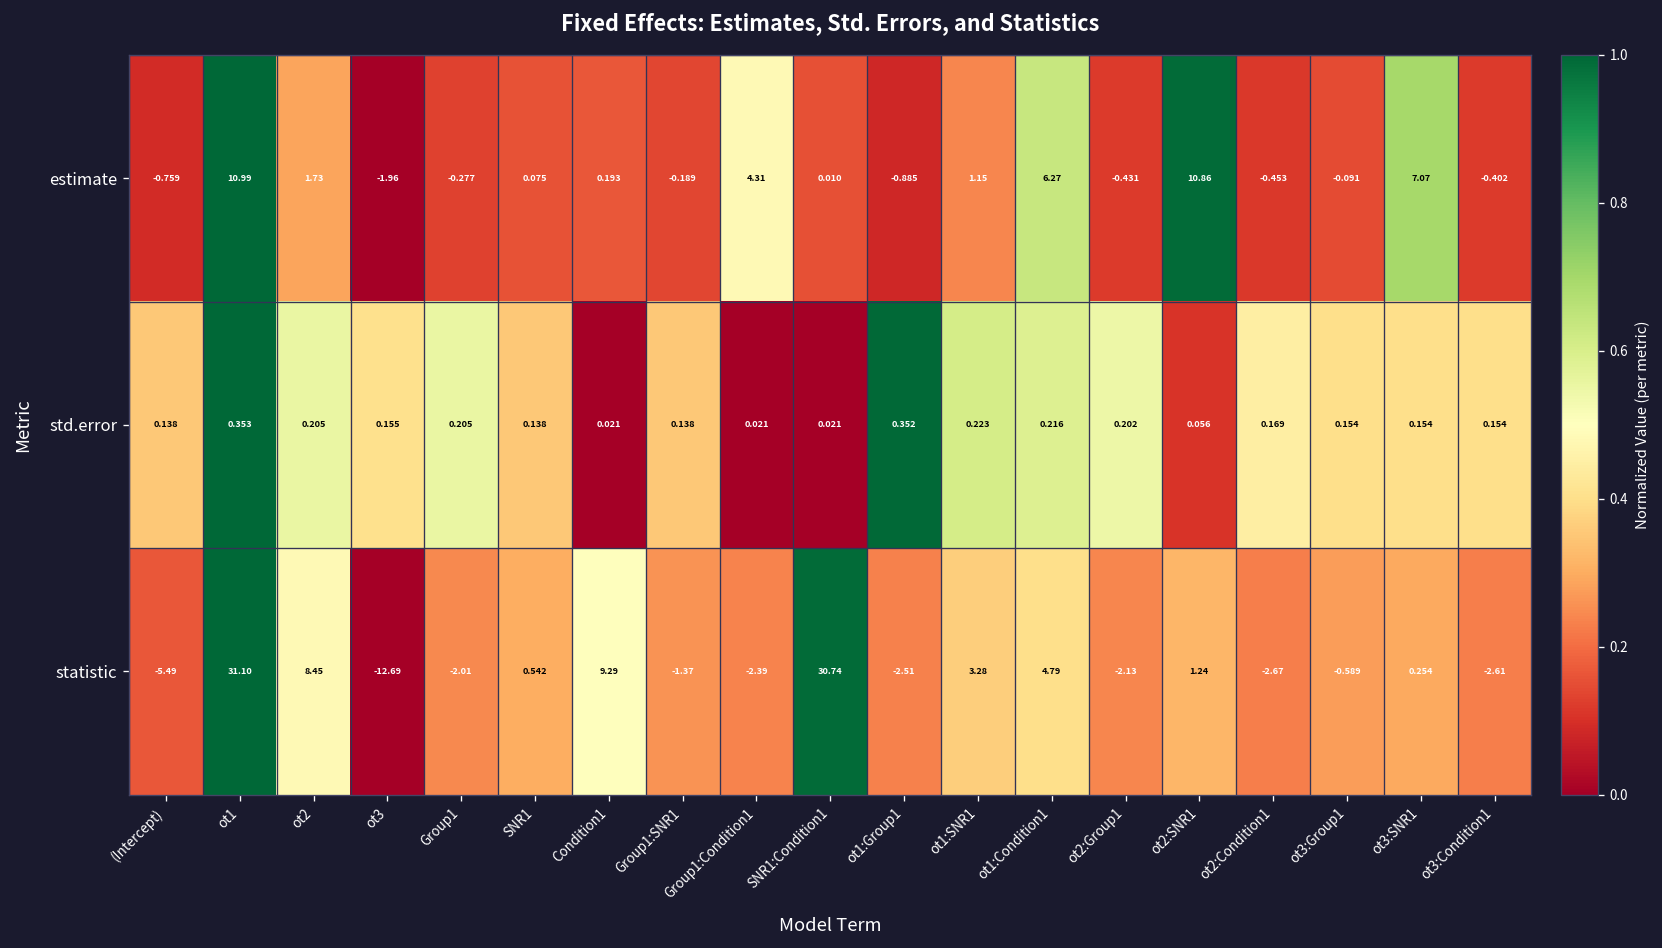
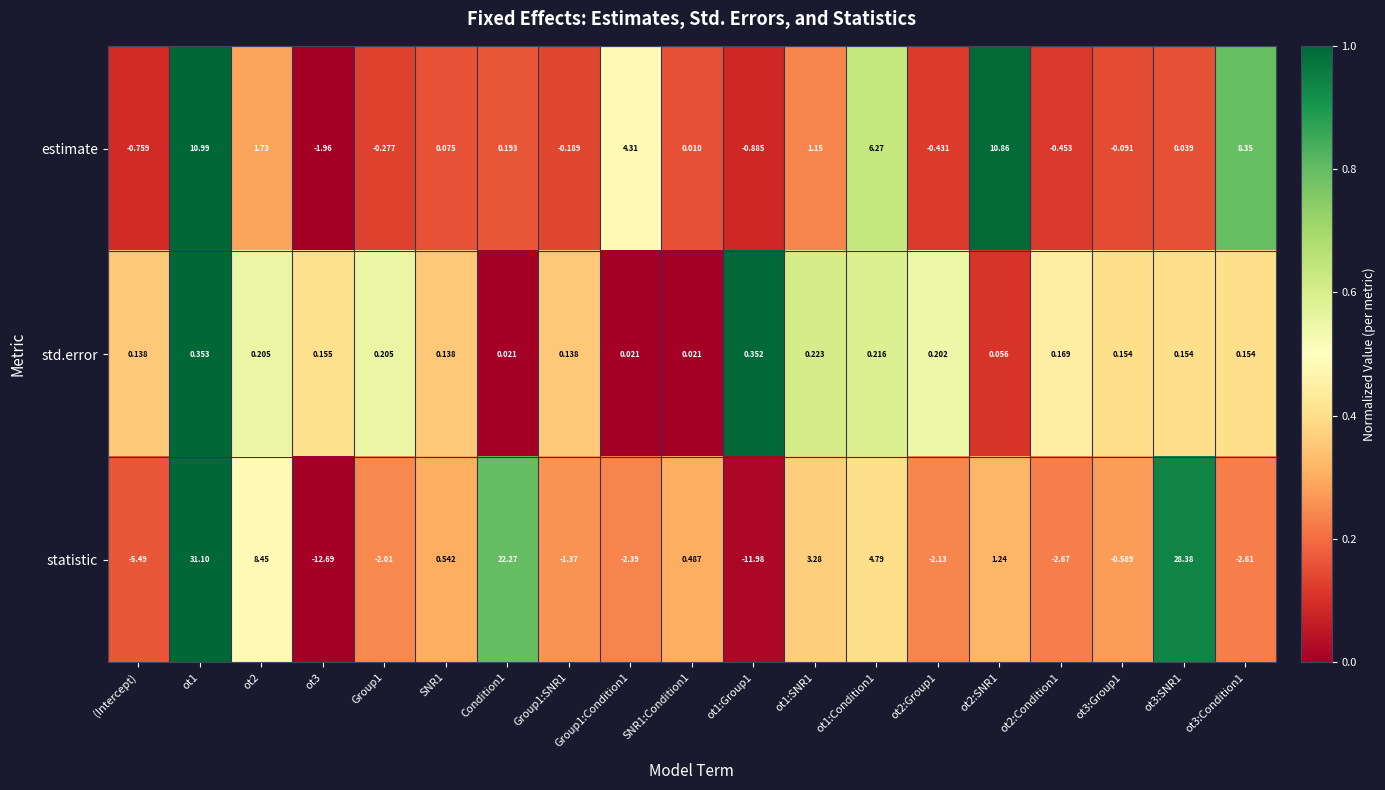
estimate, ot3:SNR1: 7.07 -> 0.039
estimate, ot3:Condition1: -0.402 -> 8.35
statistic, Condition1: 9.29 -> 22.27
statistic, SNR1:Condition1: 30.74 -> 0.487
statistic, ot1:Group1: -2.51 -> -11.98
statistic, ot3:SNR1: 0.254 -> 28.38
